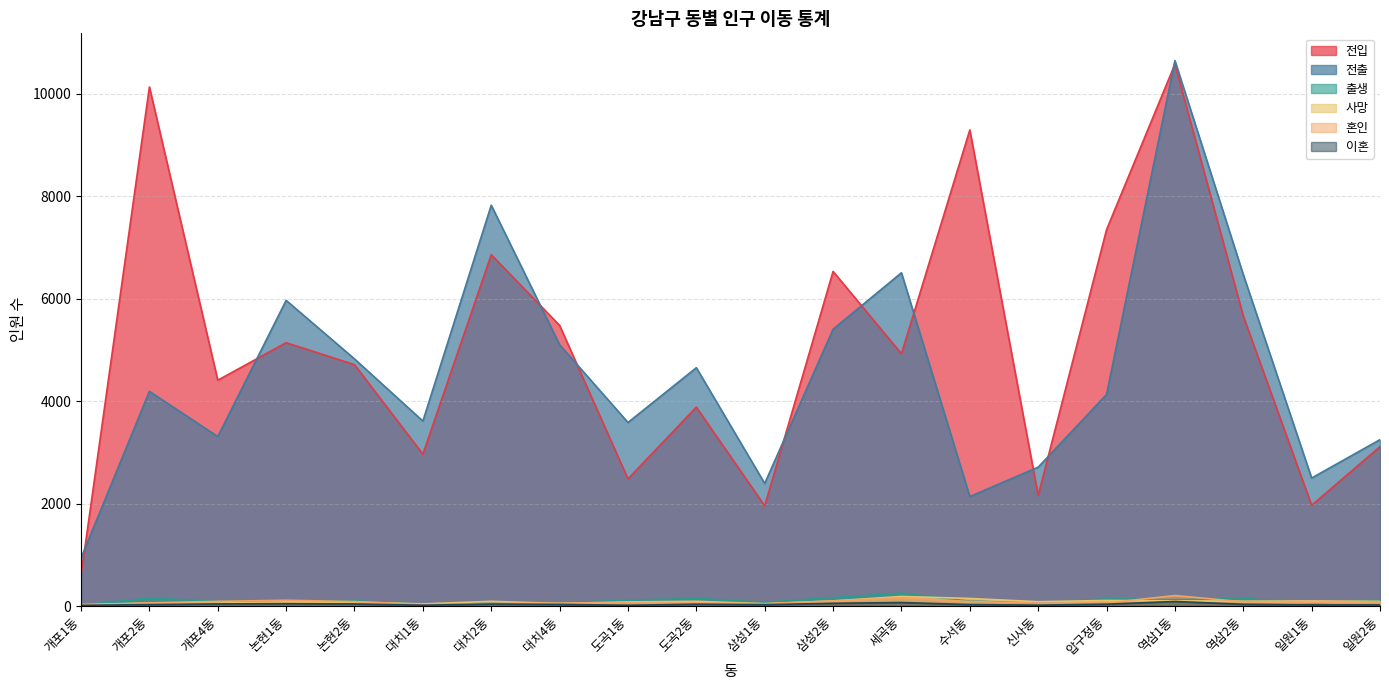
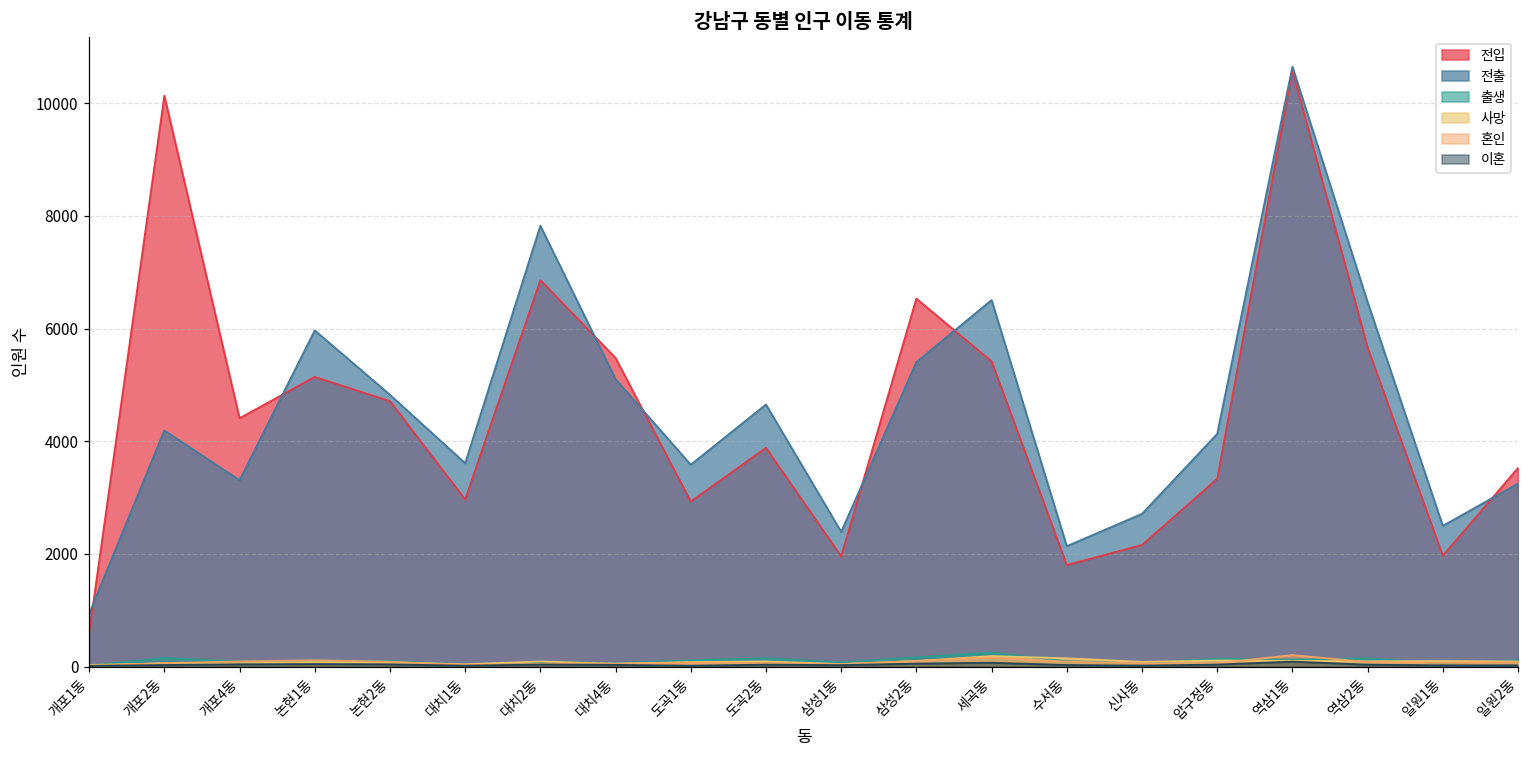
전입, 도곡1동: 2500 -> 2900
전입, 세곡동: 4900 -> 5400
전입, 수서동: 9300 -> 1800
전입, 압구정동: 7300 -> 3300
전입, 일원2동: 3100 -> 3500
